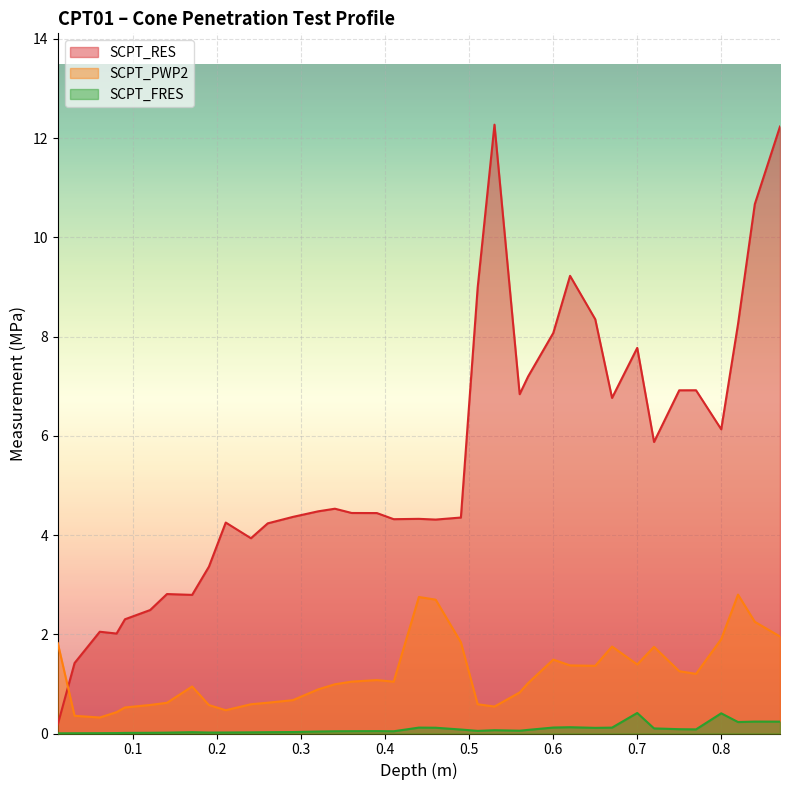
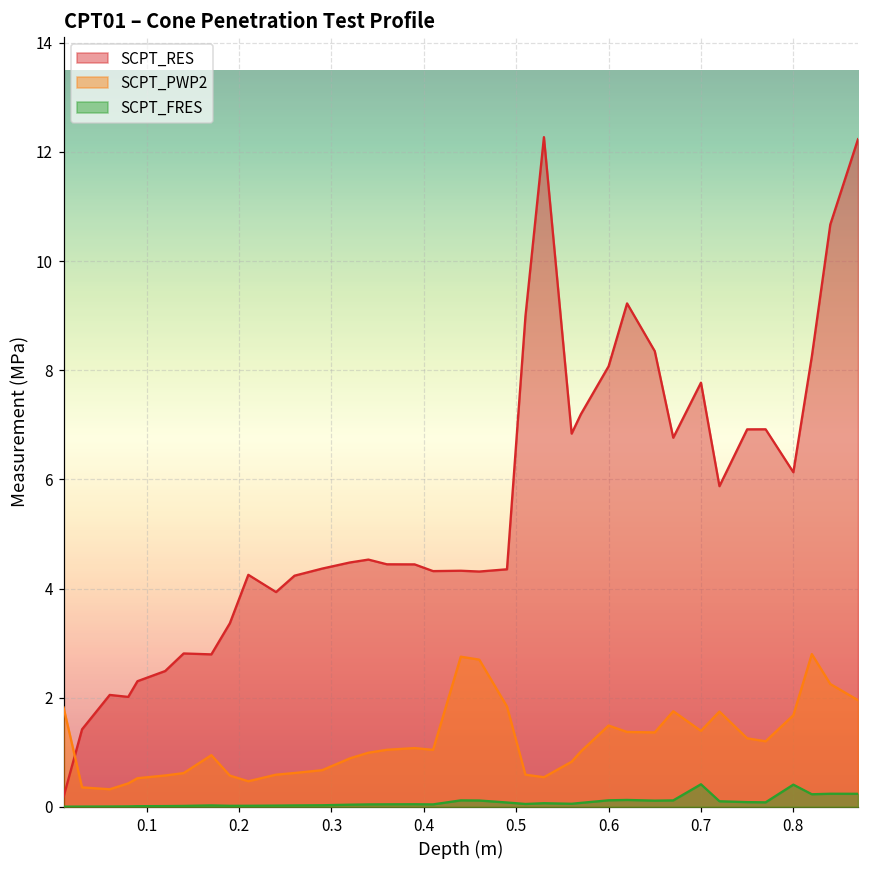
SCPT_PWP2, 0.8: 1.9 -> 1.7
